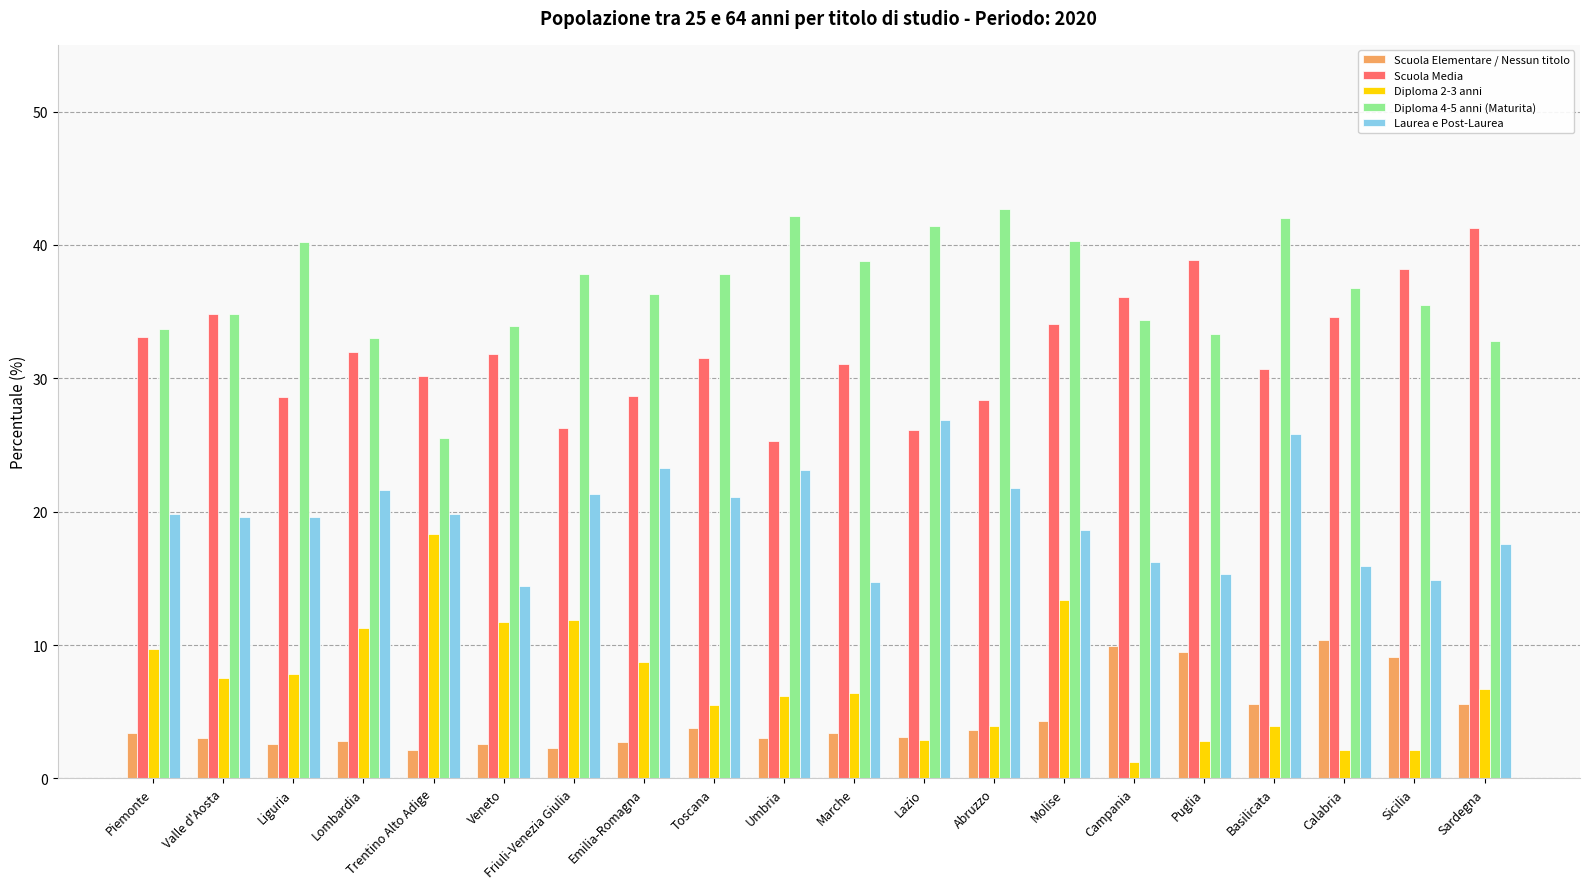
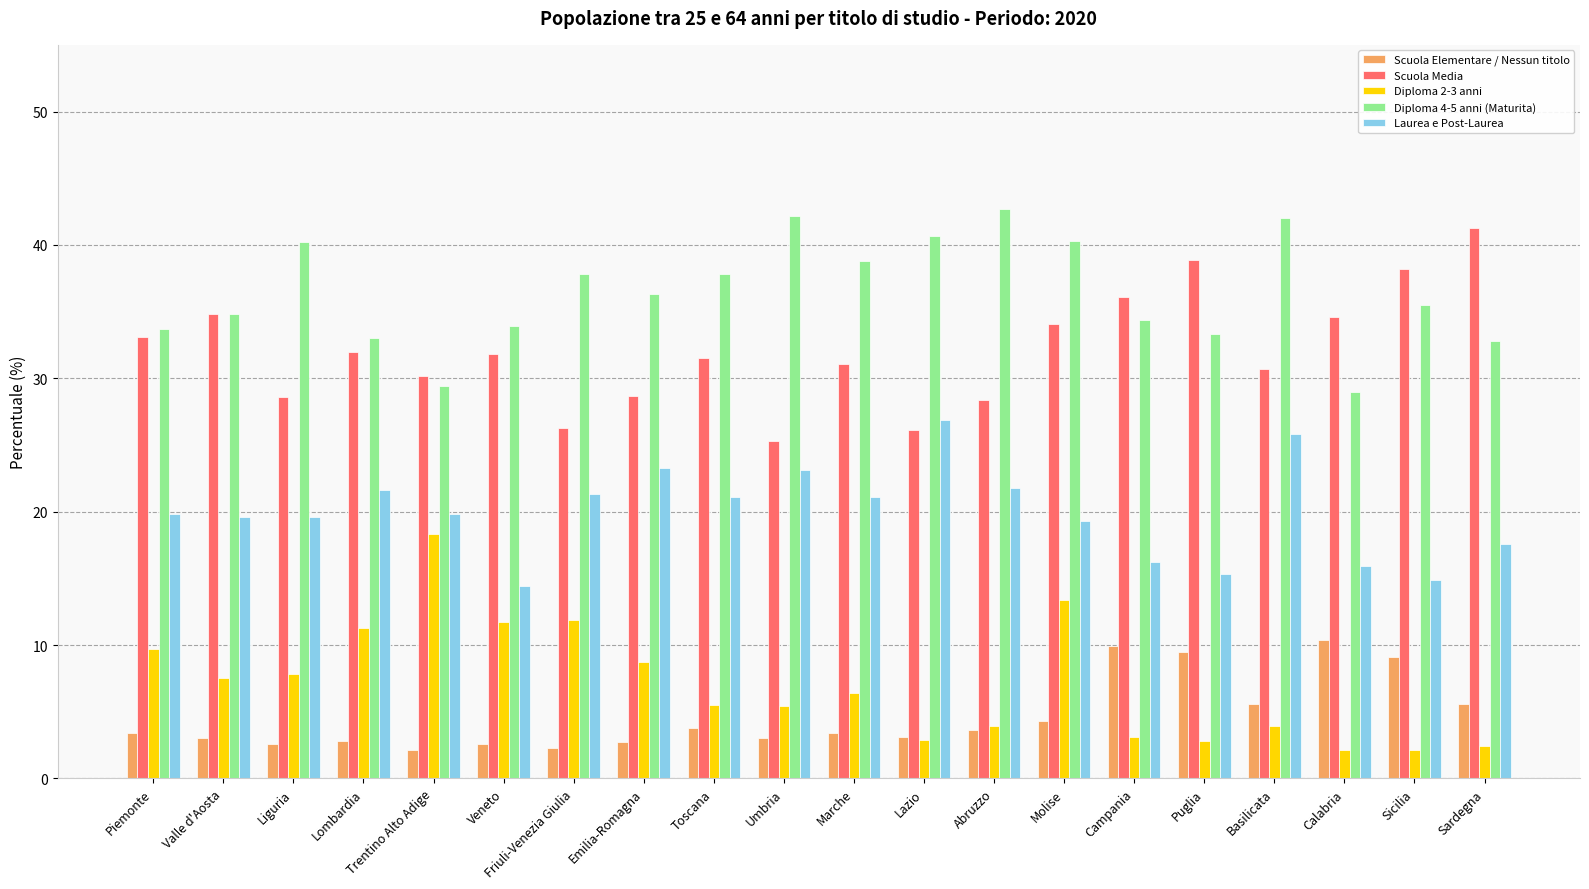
Diploma 4-5 anni (Maturita), Trentino Alto Adige: 25.5 -> 29.4
Diploma 2-3 anni, Umbria: 6.2 -> 5.4
Laurea e Post-Laurea, Marche: 14.7 -> 21.1
Diploma 4-5 anni (Maturita), Lazio: 41.4 -> 40.7
Laurea e Post-Laurea, Molise: 18.6 -> 19.3
Diploma 2-3 anni, Campania: 1.2 -> 3.1
Diploma 4-5 anni (Maturita), Calabria: 36.8 -> 29.0
Diploma 2-3 anni, Sardegna: 6.7 -> 2.4
